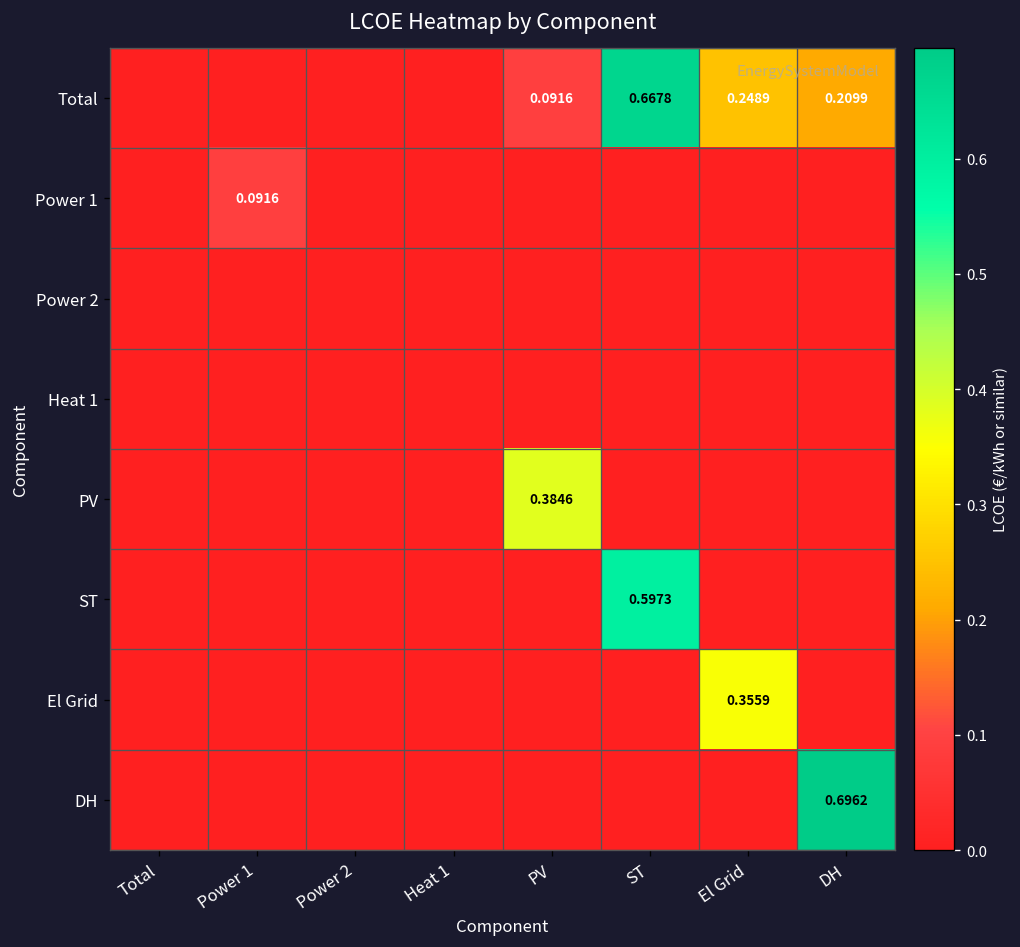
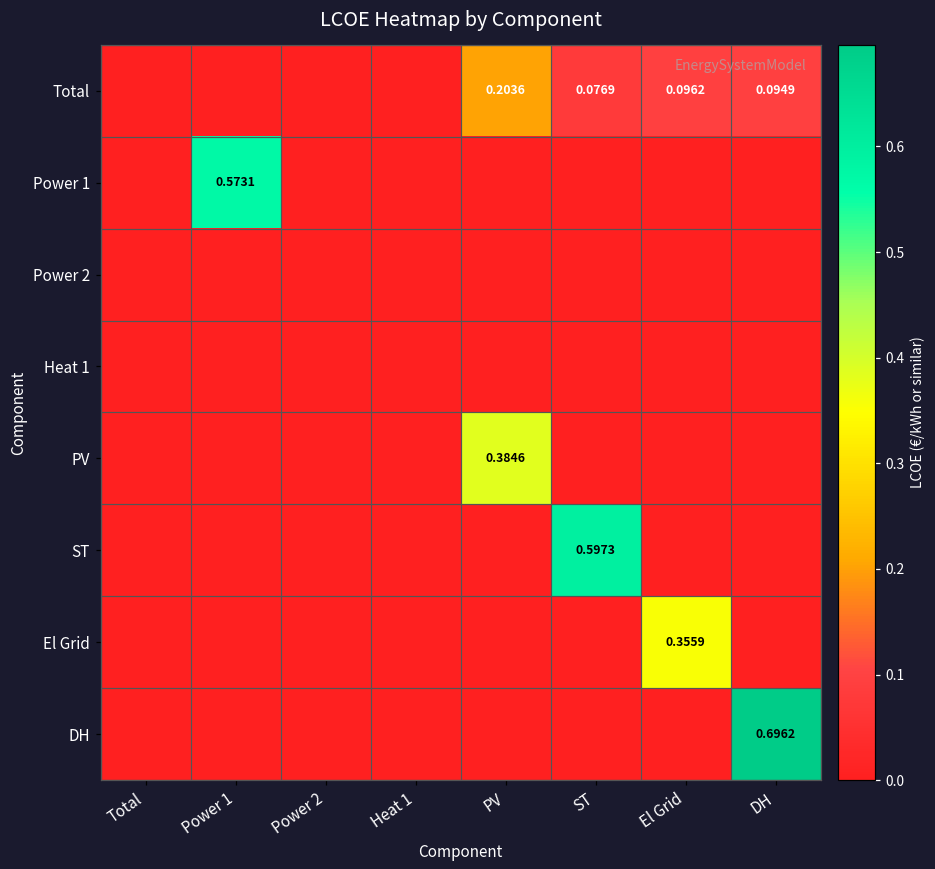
Total, PV: 0.0916 -> 0.2036
Total, ST: 0.6678 -> 0.0769
Total, El Grid: 0.2489 -> 0.0962
Total, DH: 0.2099 -> 0.0949
Power 1, Power 1: 0.0916 -> 0.5731
